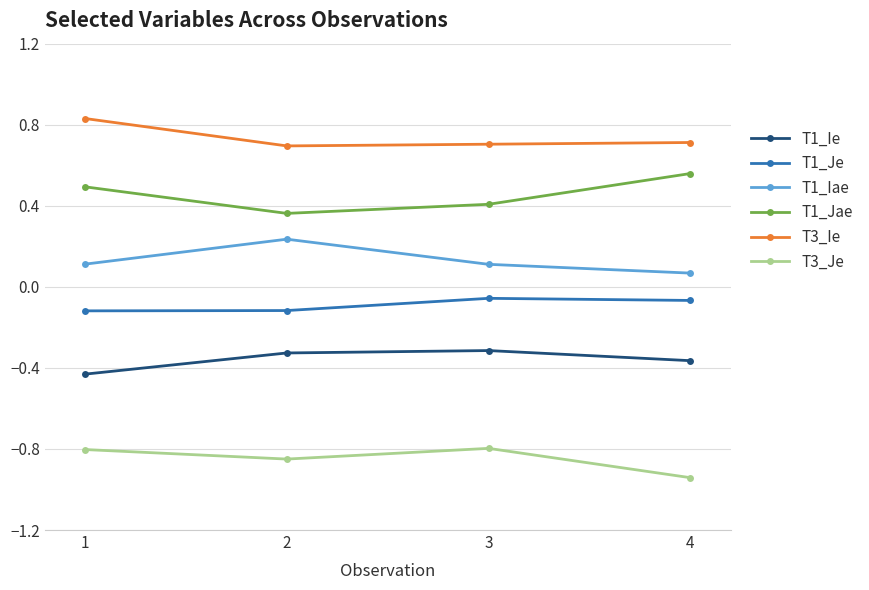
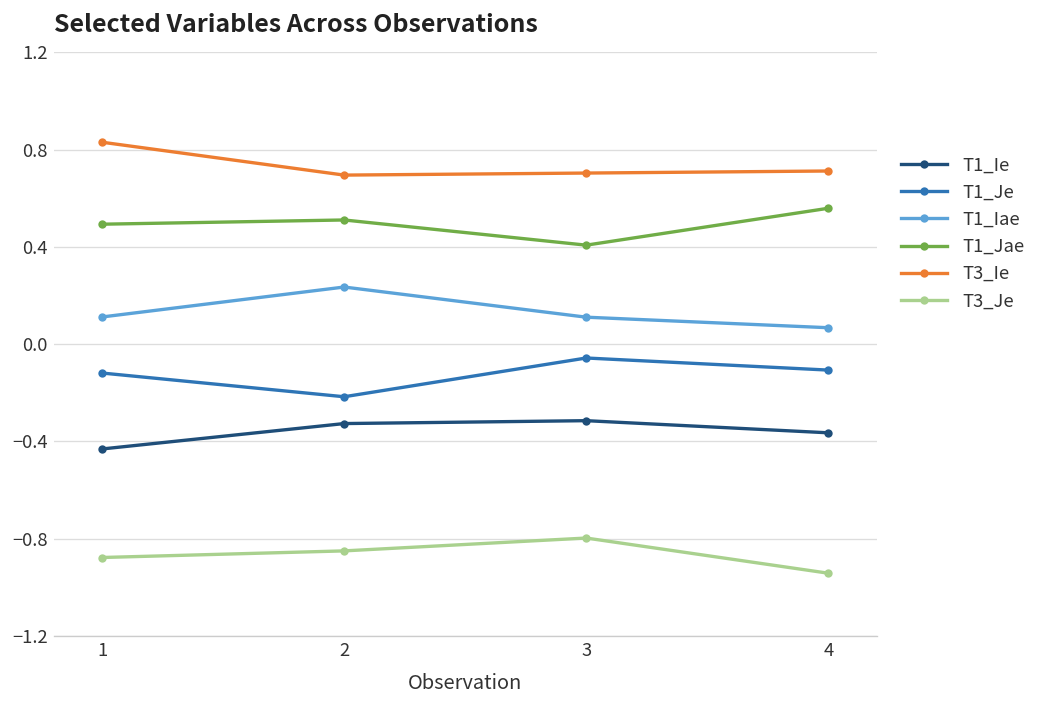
T3_Je, 1: -0.80 -> -0.88
T1_Je, 2: -0.12 -> -0.22
T1_Jae, 2: 0.36 -> 0.51
T1_Je, 4: -0.07 -> -0.11
